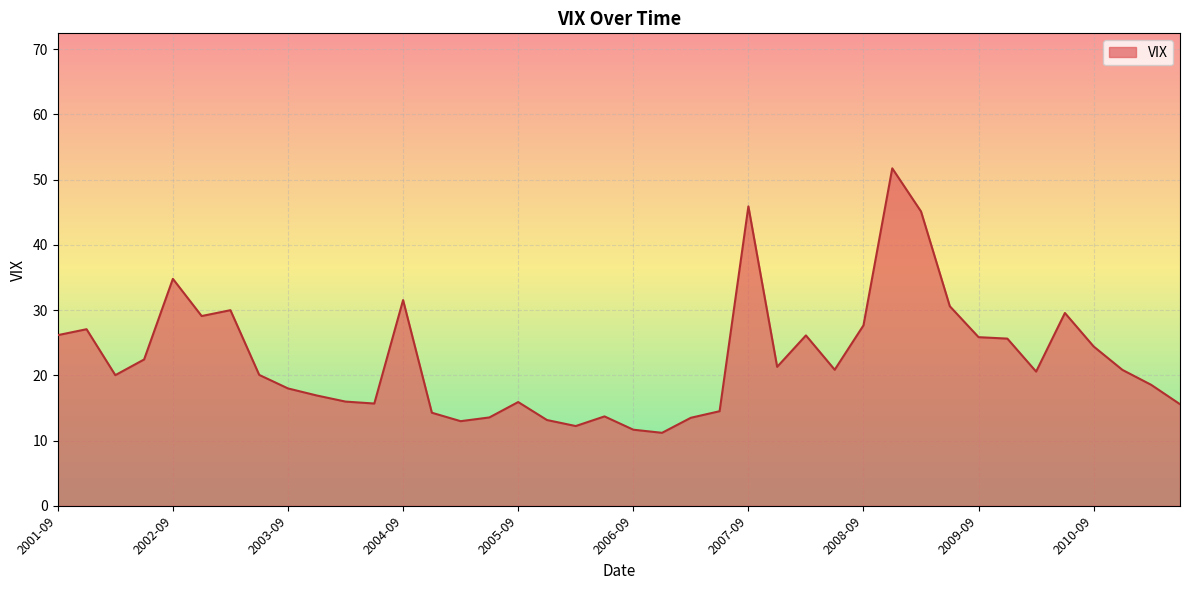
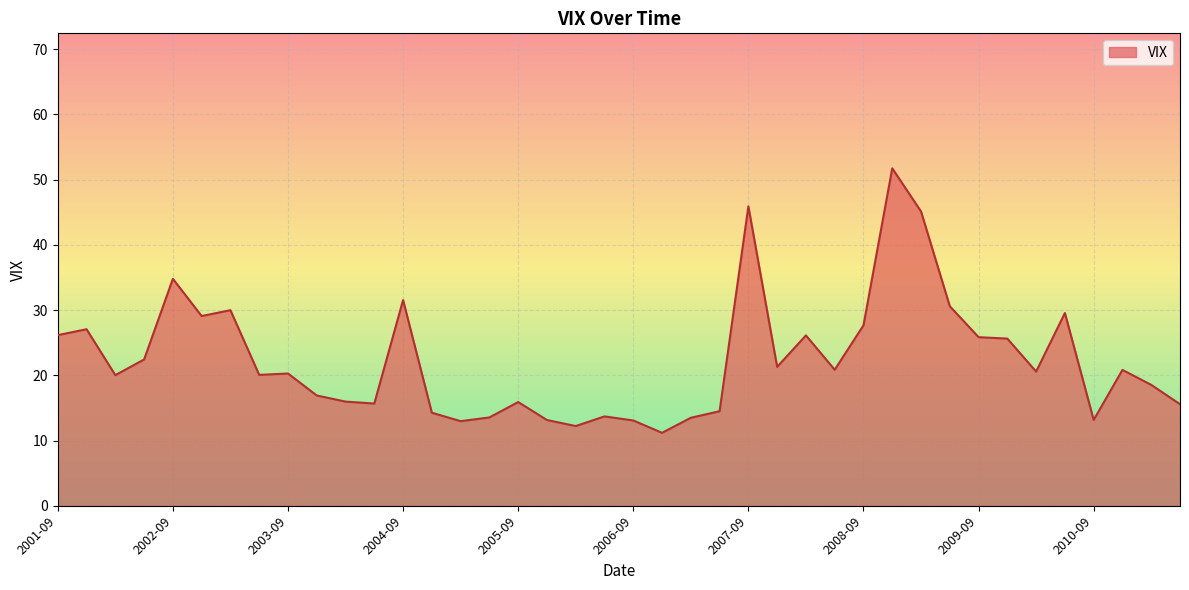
2003-09: 18 -> 20
2006-09: 12 -> 13
2010-09: 24 -> 13
